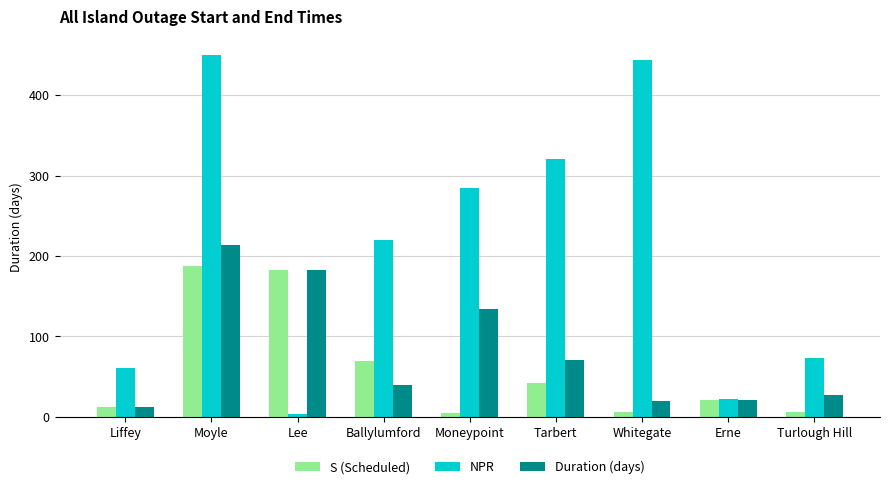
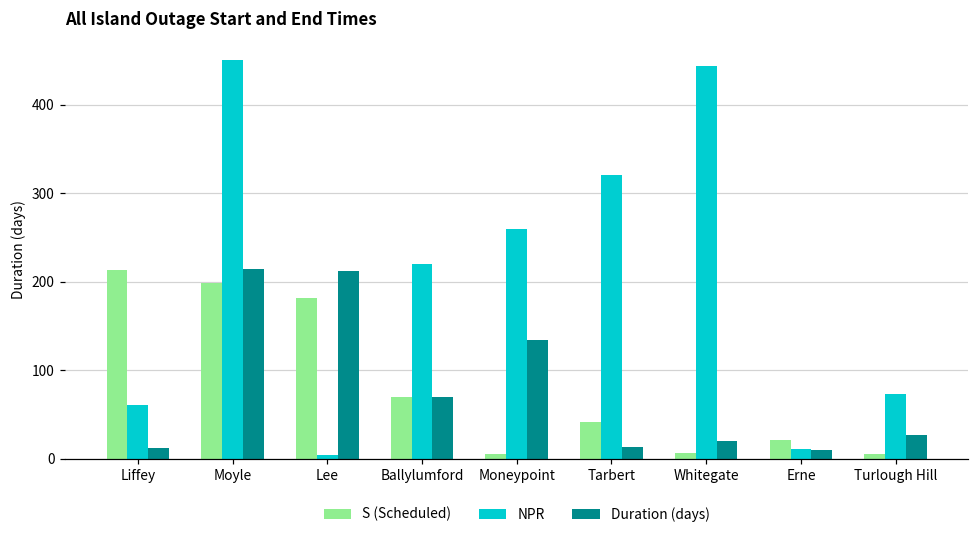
S (Scheduled), Liffey: 10 -> 210
S (Scheduled), Moyle: 190 -> 200
Duration (days), Lee: 180 -> 210
Duration (days), Ballylumford: 40 -> 70
NPR, Moneypoint: 290 -> 260
Duration (days), Tarbert: 70 -> 10
NPR, Erne: 20 -> 10
Duration (days), Erne: 20 -> 10
